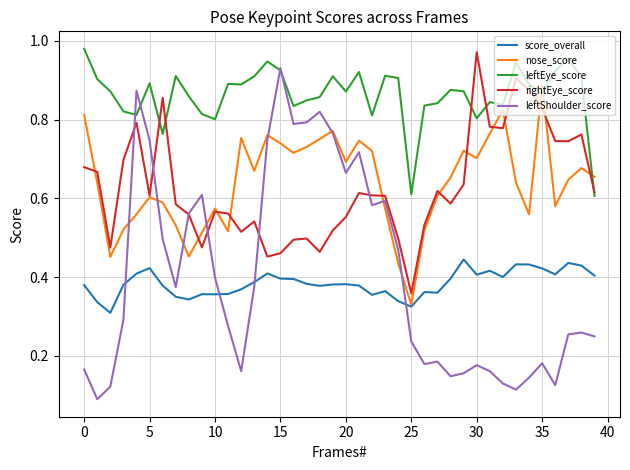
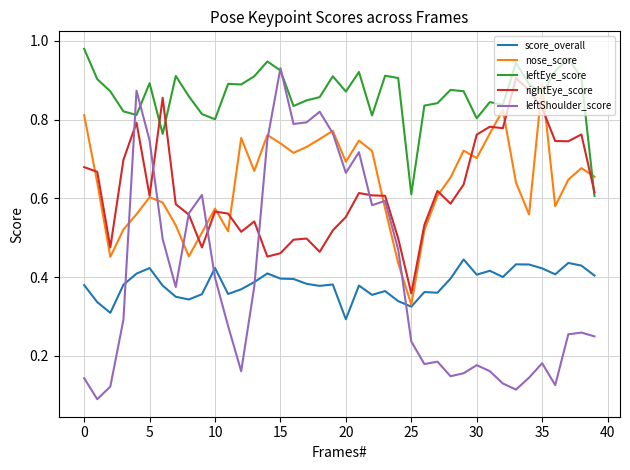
leftShoulder_score, 0: 0.17 -> 0.14
score_overall, 10: 0.36 -> 0.42
score_overall, 20: 0.38 -> 0.29
rightEye_score, 30: 0.97 -> 0.76
